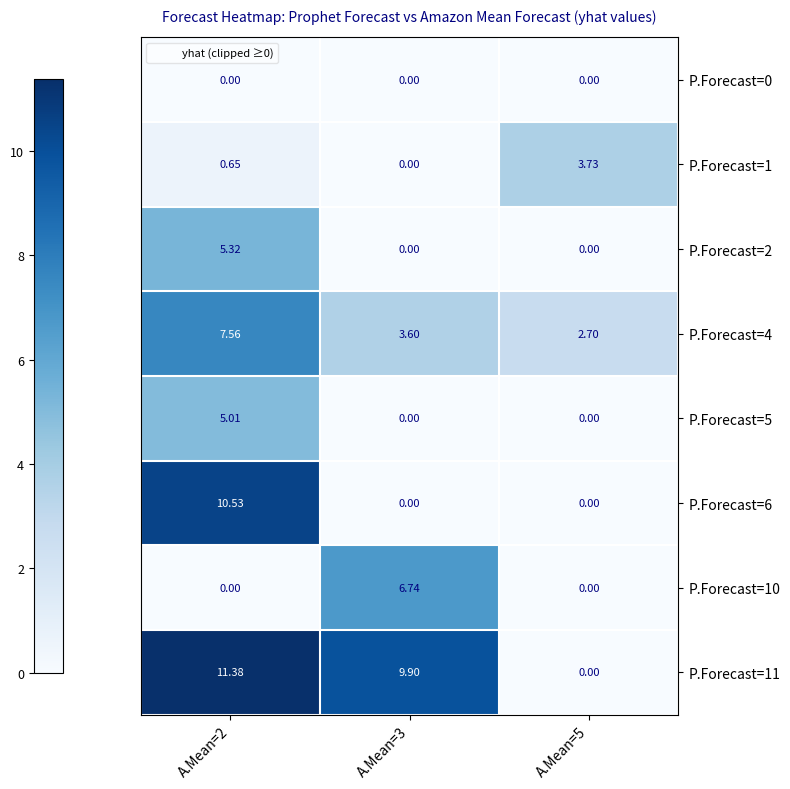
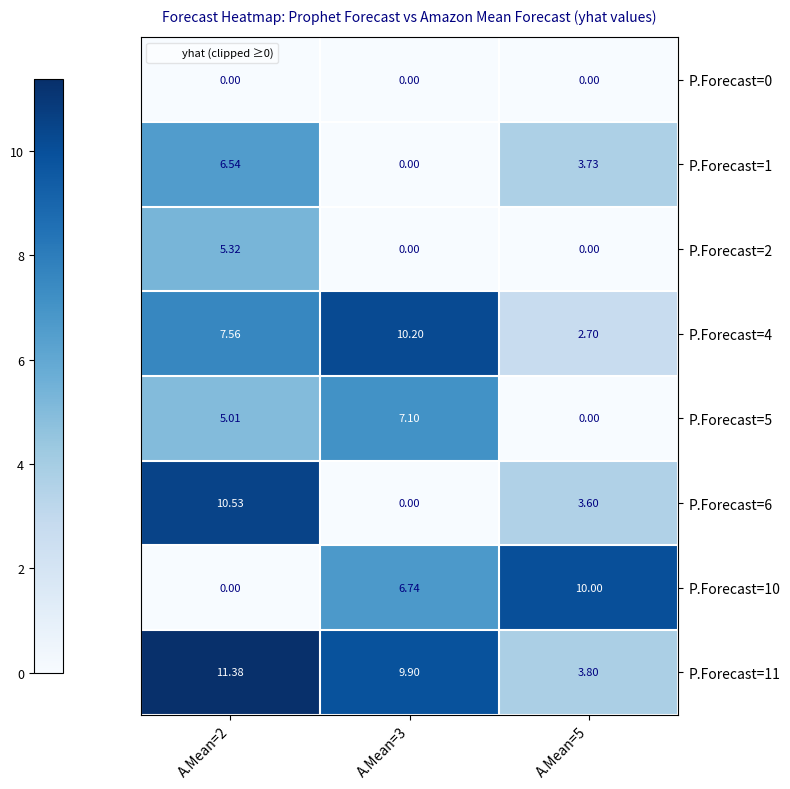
P.Forecast=1, A.Mean=2: 0.65 -> 6.54
P.Forecast=4, A.Mean=3: 3.60 -> 10.20
P.Forecast=5, A.Mean=3: 0.00 -> 7.10
P.Forecast=6, A.Mean=5: 0.00 -> 3.60
P.Forecast=10, A.Mean=5: 0.00 -> 10.00
P.Forecast=11, A.Mean=5: 0.00 -> 3.80
